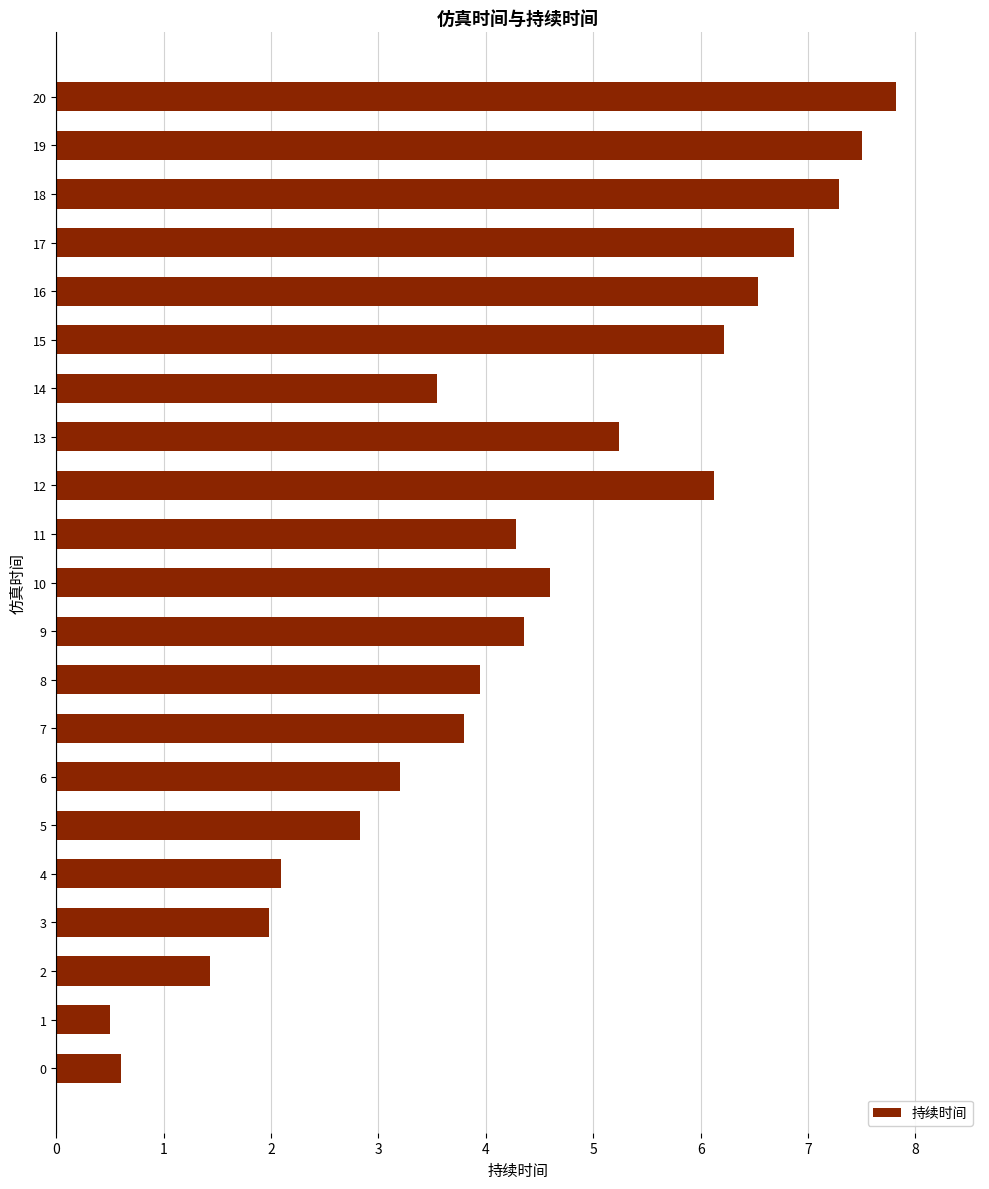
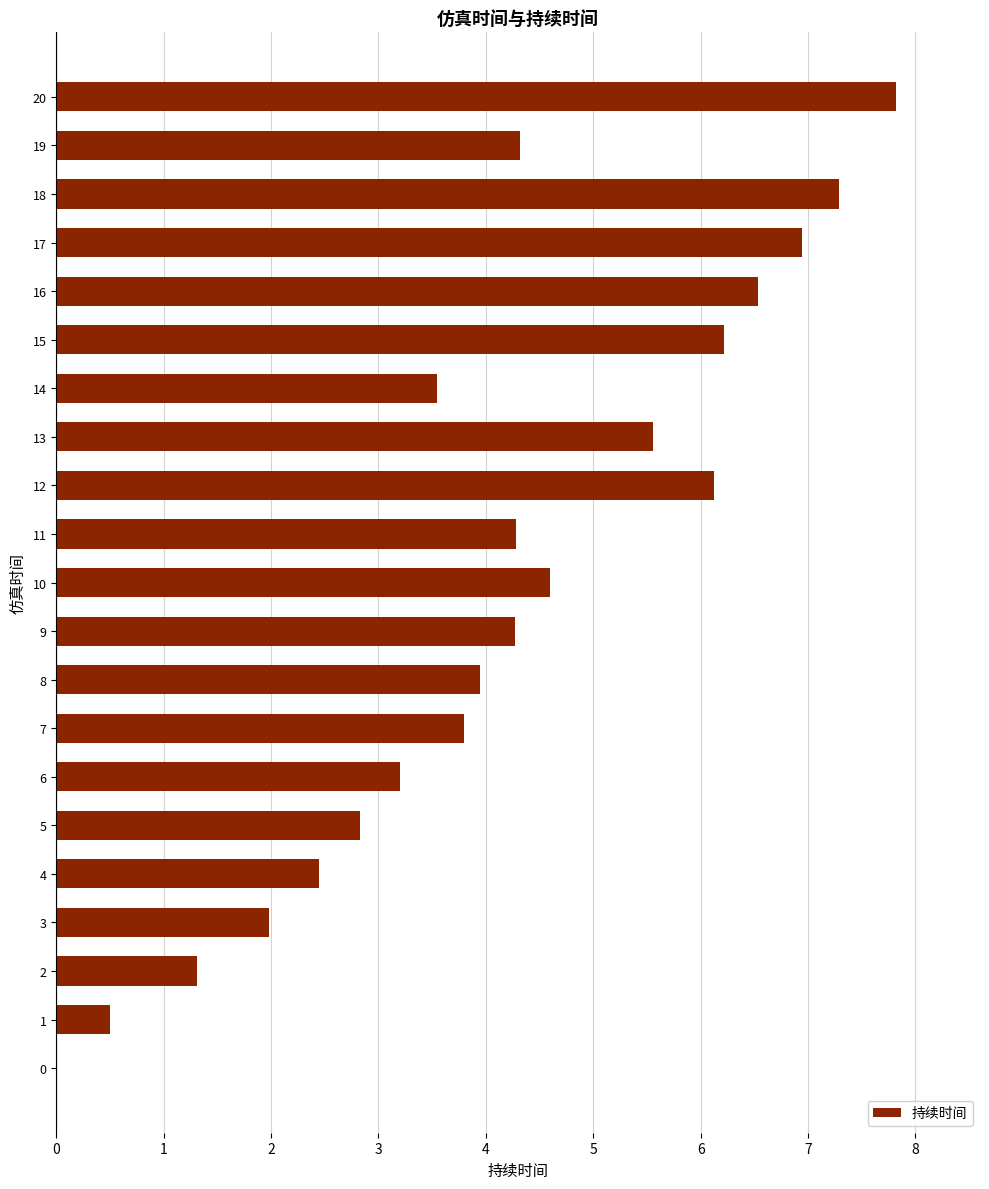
19: 7.50 -> 4.32
17: 6.87 -> 6.95
13: 5.24 -> 5.56
9: 4.35 -> 4.27
4: 2.10 -> 2.45
2: 1.43 -> 1.31
0: 0.6 -> 0.0
